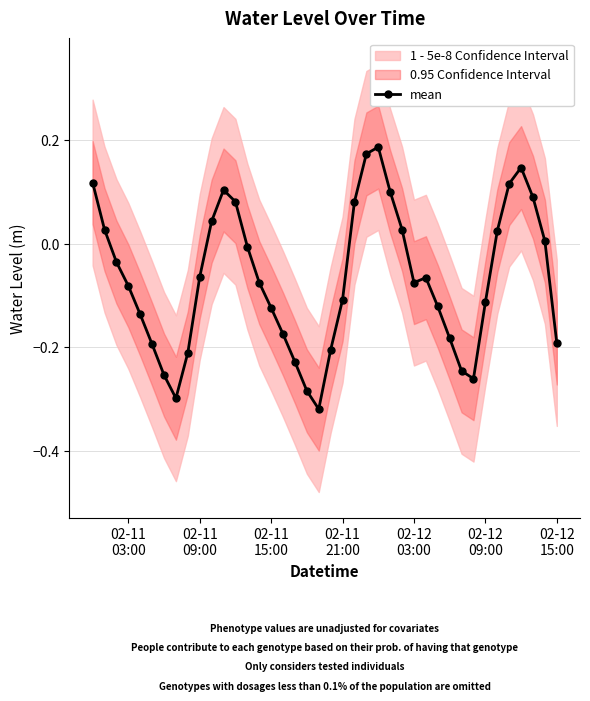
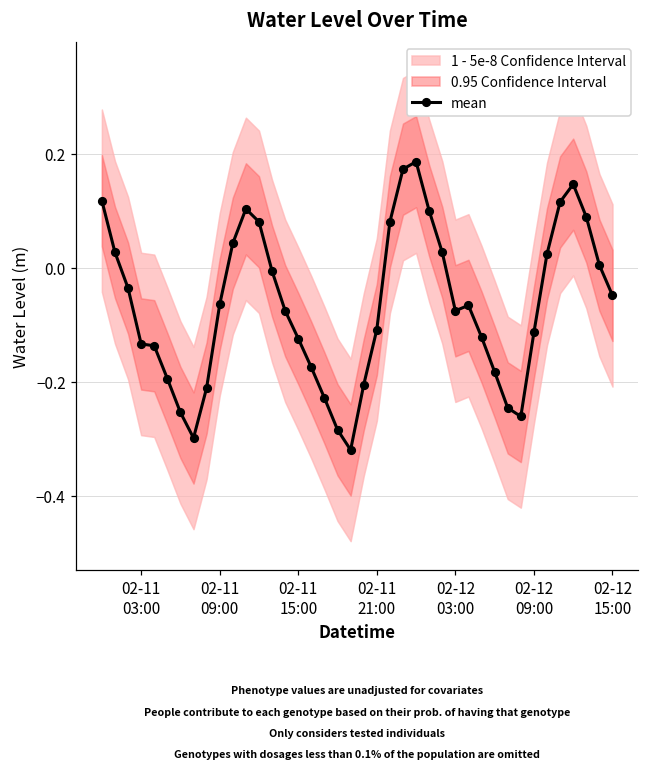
mean, 02-11 03:00: -0.08 -> -0.13
mean, 02-12 15:00: -0.19 -> -0.05
